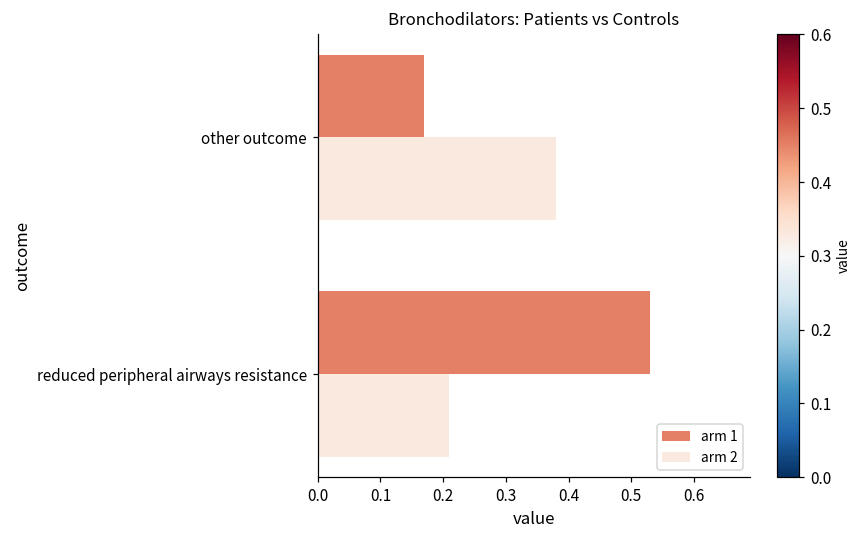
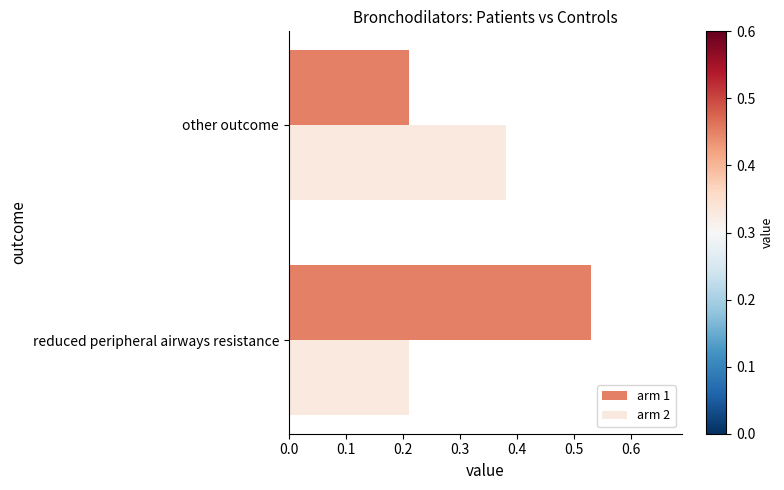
arm 1, other outcome: 0.17 -> 0.21
